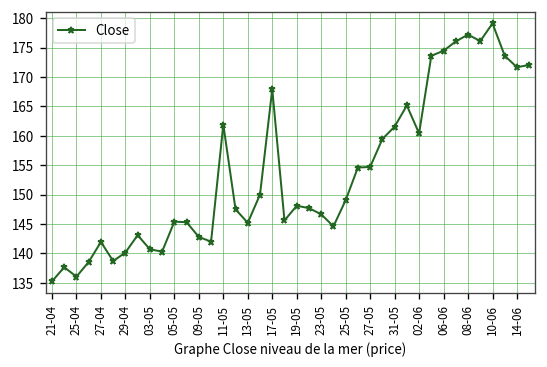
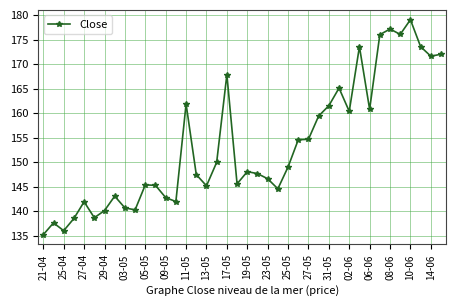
06-06: 174 -> 161
